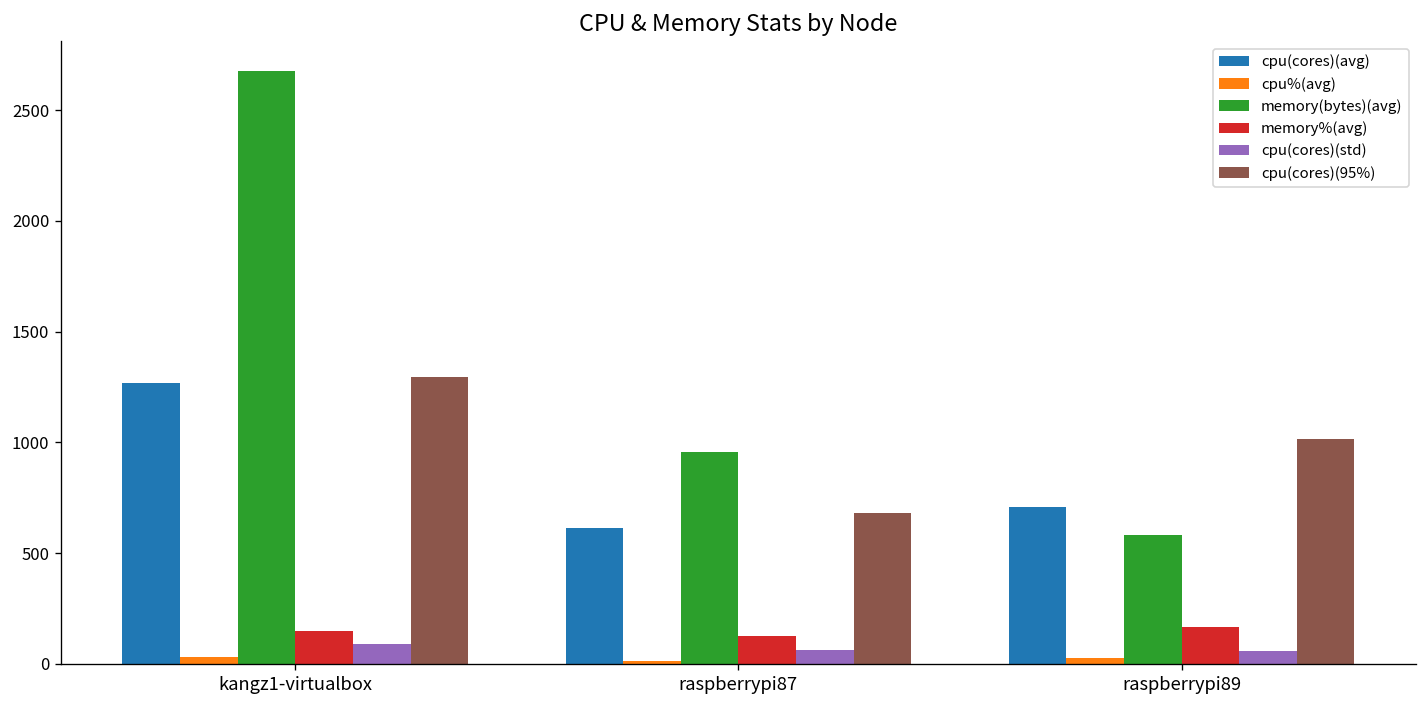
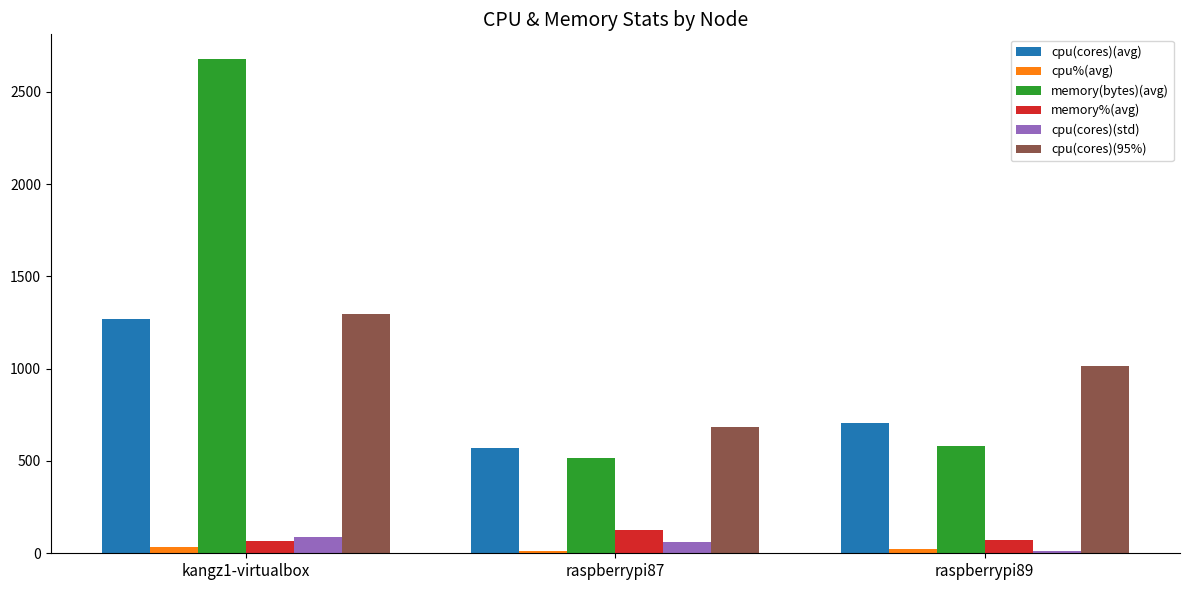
memory%(avg), kangz1-virtualbox: 150 -> 70
cpu(cores)(avg), raspberrypi87: 620 -> 570
memory(bytes)(avg), raspberrypi87: 960 -> 520
memory%(avg), raspberrypi89: 160 -> 70
cpu(cores)(std), raspberrypi89: 60 -> 10
